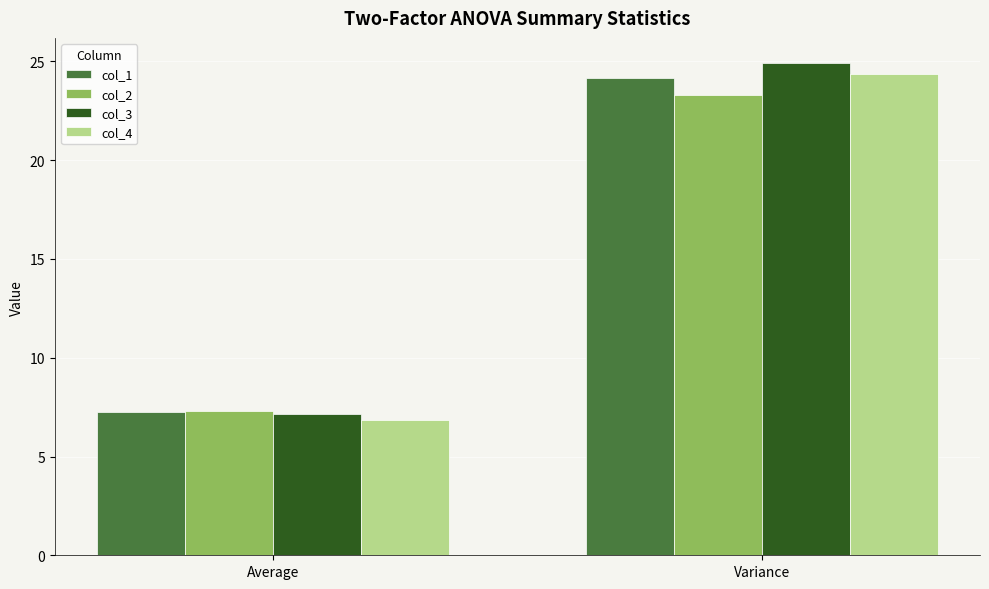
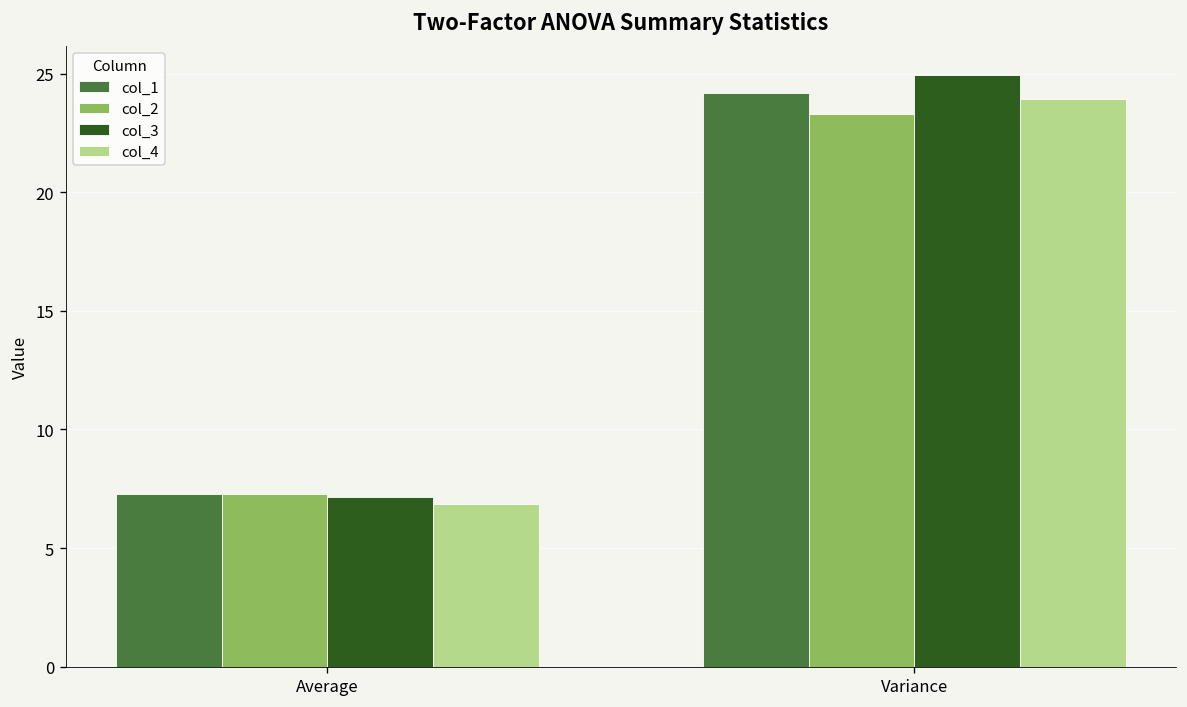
col_4, Variance: 24.4 -> 23.9
